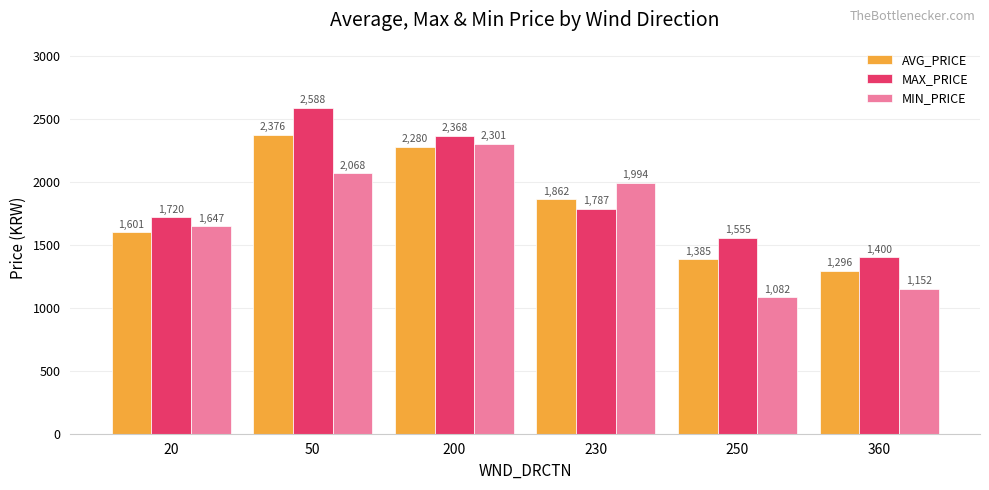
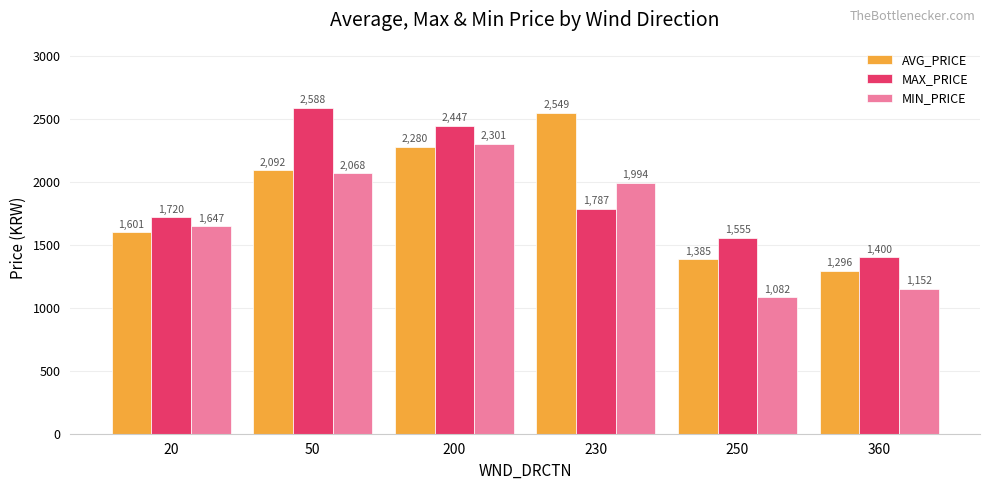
AVG_PRICE, 50: 2,376 -> 2,092
MAX_PRICE, 200: 2,368 -> 2,447
AVG_PRICE, 230: 1,862 -> 2,549
